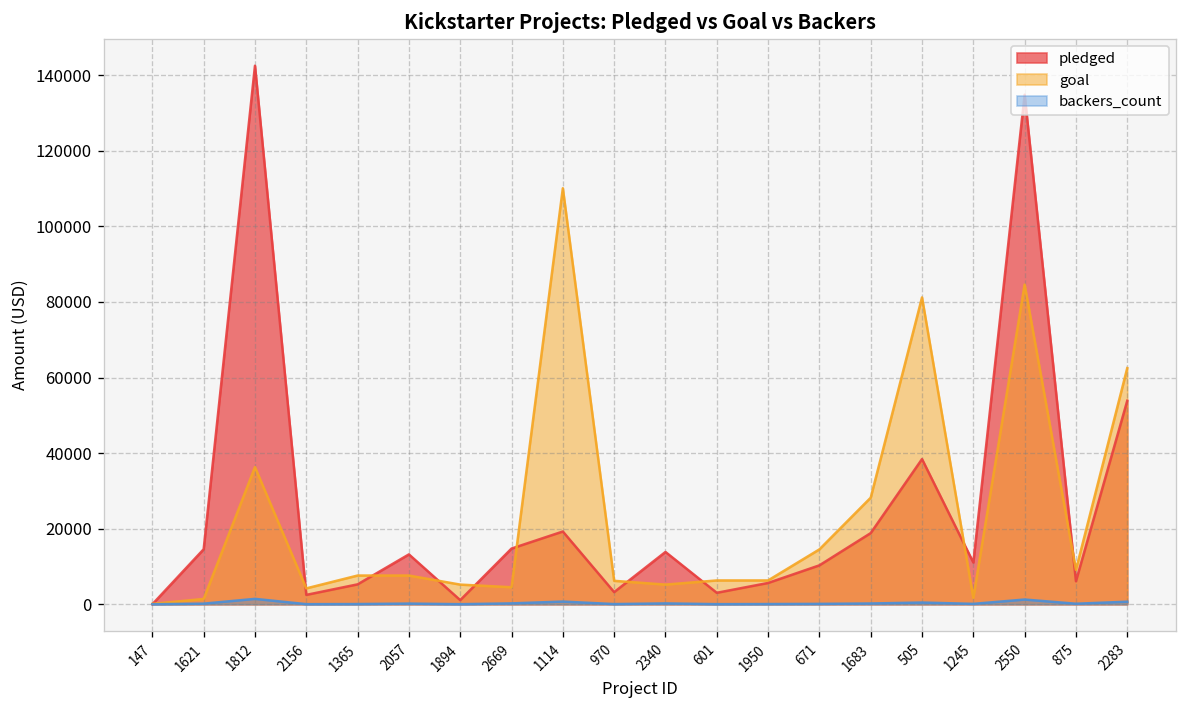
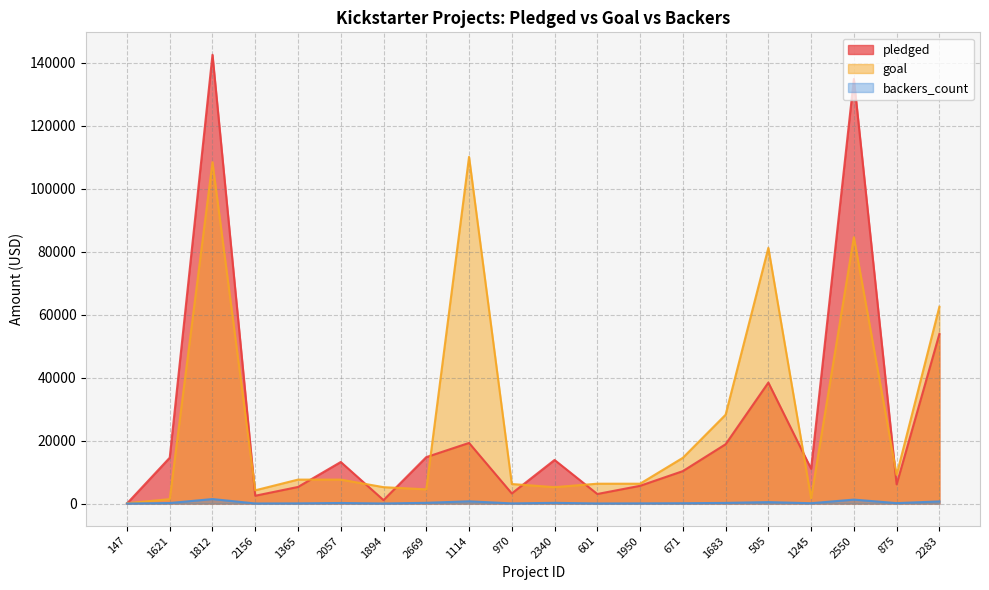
goal, 1812: 36000 -> 108000
